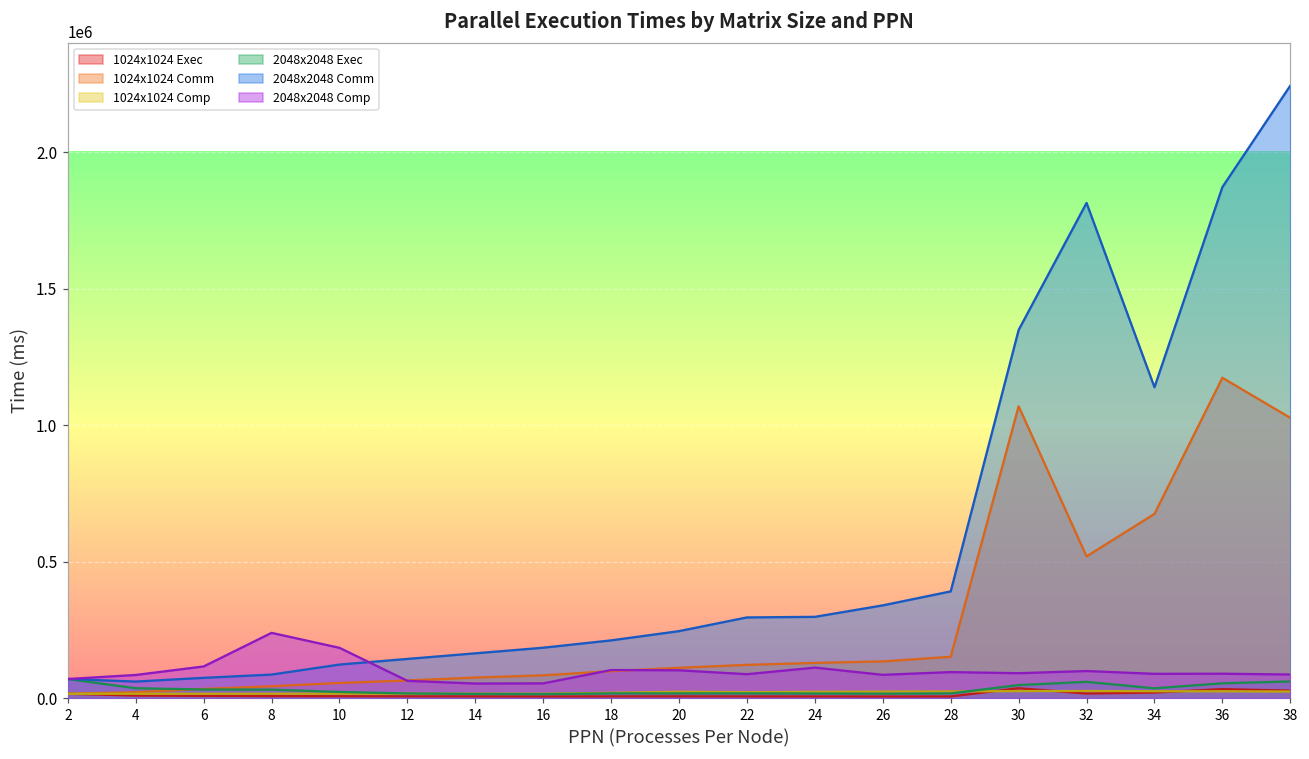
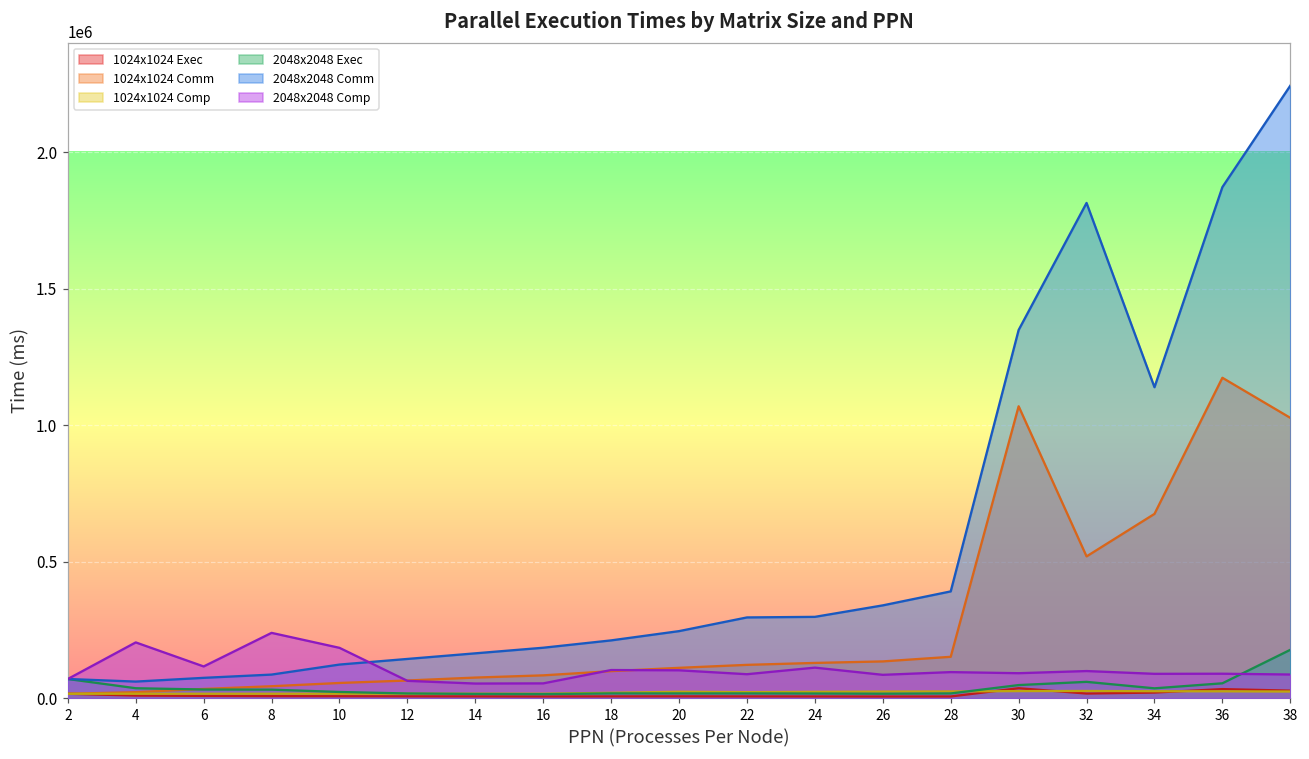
2048x2048 Comp, 4: 90000 -> 200000
2048x2048 Exec, 38: 60000 -> 180000
